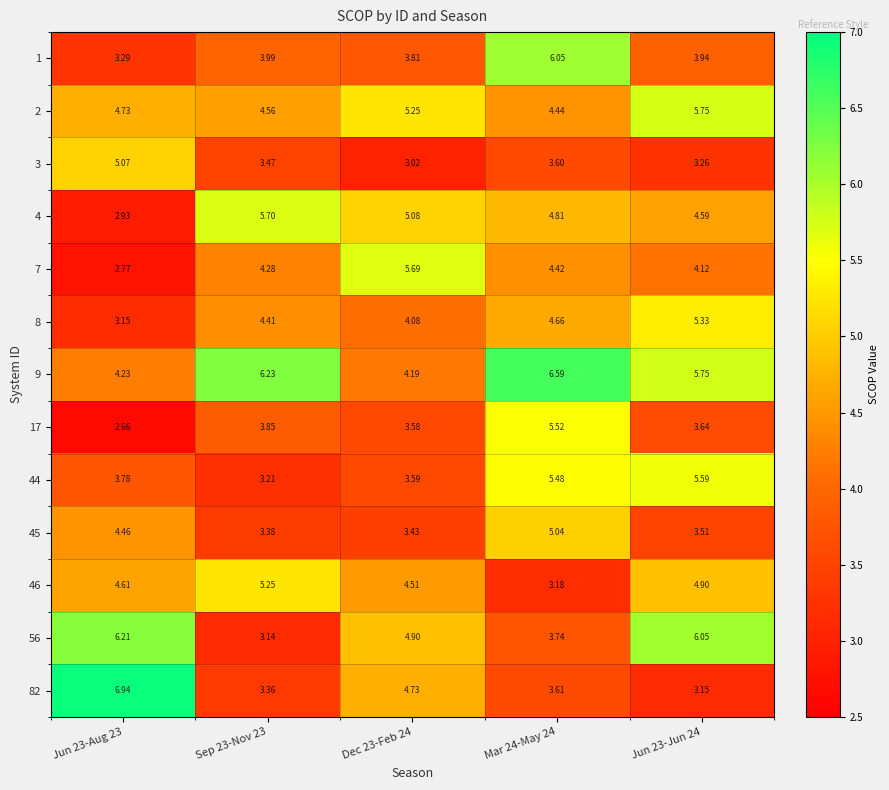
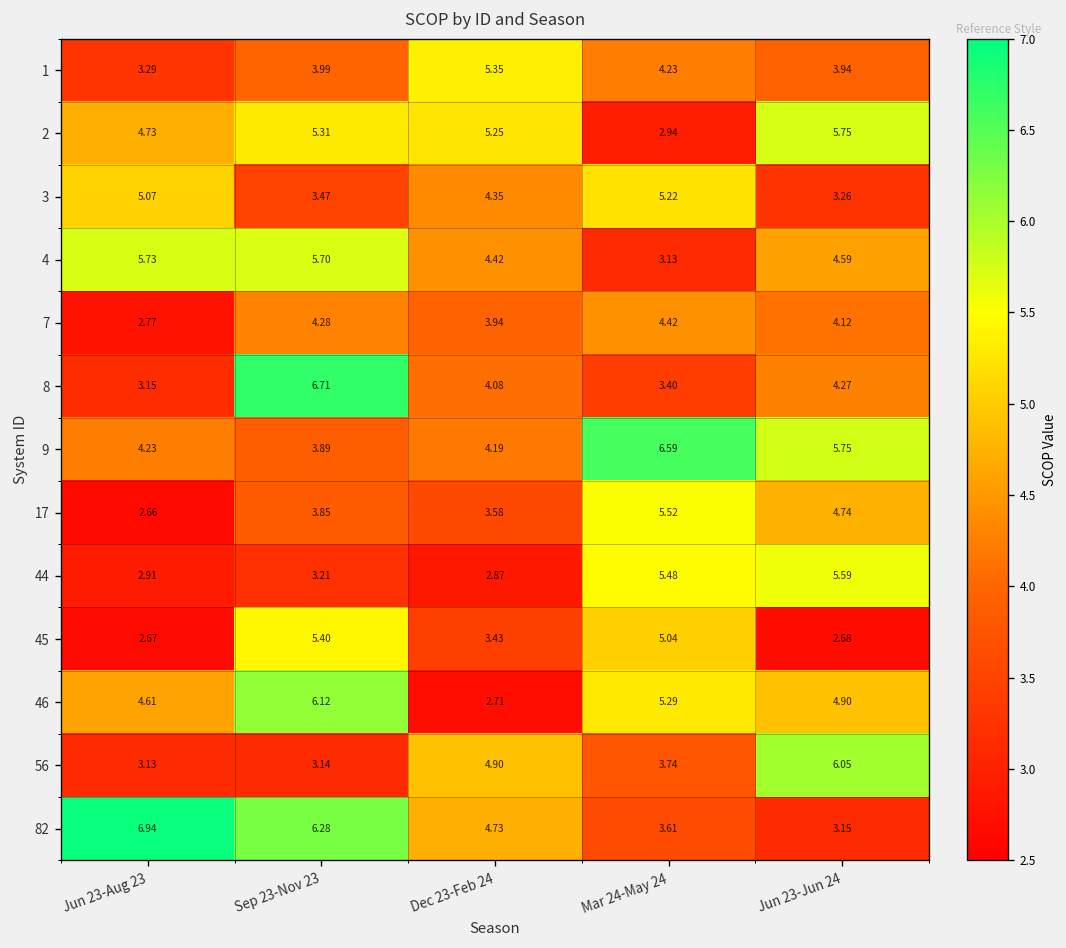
1, Dec 23-Feb 24: 3.81 -> 5.35
1, Mar 24-May 24: 6.05 -> 4.23
2, Sep 23-Nov 23: 4.56 -> 5.31
2, Mar 24-May 24: 4.44 -> 2.94
3, Dec 23-Feb 24: 3.02 -> 4.35
3, Mar 24-May 24: 3.60 -> 5.22
4, Jun 23-Aug 23: 2.93 -> 5.73
4, Dec 23-Feb 24: 5.08 -> 4.42
4, Mar 24-May 24: 4.81 -> 3.13
7, Dec 23-Feb 24: 5.69 -> 3.94
8, Sep 23-Nov 23: 4.41 -> 6.71
8, Mar 24-May 24: 4.66 -> 3.40
8, Jun 23-Jun 24: 5.33 -> 4.27
9, Sep 23-Nov 23: 6.23 -> 3.89
17, Jun 23-Jun 24: 3.64 -> 4.74
44, Jun 23-Aug 23: 3.78 -> 2.91
44, Dec 23-Feb 24: 3.59 -> 2.87
45, Jun 23-Aug 23: 4.46 -> 2.67
45, Sep 23-Nov 23: 3.38 -> 5.40
45, Jun 23-Jun 24: 3.51 -> 2.68
46, Sep 23-Nov 23: 5.25 -> 6.12
46, Dec 23-Feb 24: 4.51 -> 2.71
46, Mar 24-May 24: 3.18 -> 5.29
56, Jun 23-Aug 23: 6.21 -> 3.13
82, Sep 23-Nov 23: 3.36 -> 6.28
